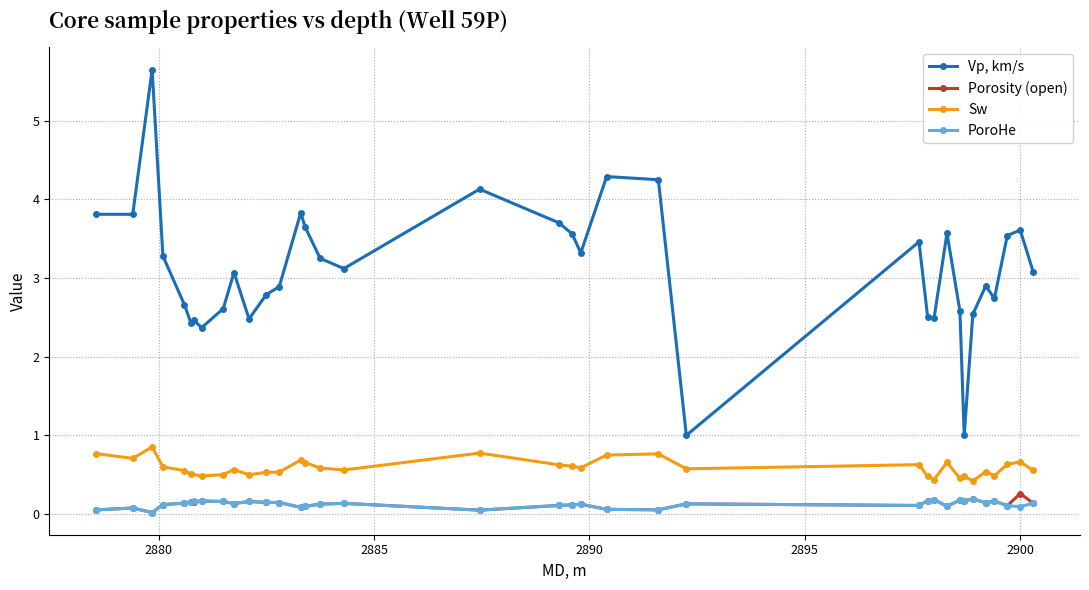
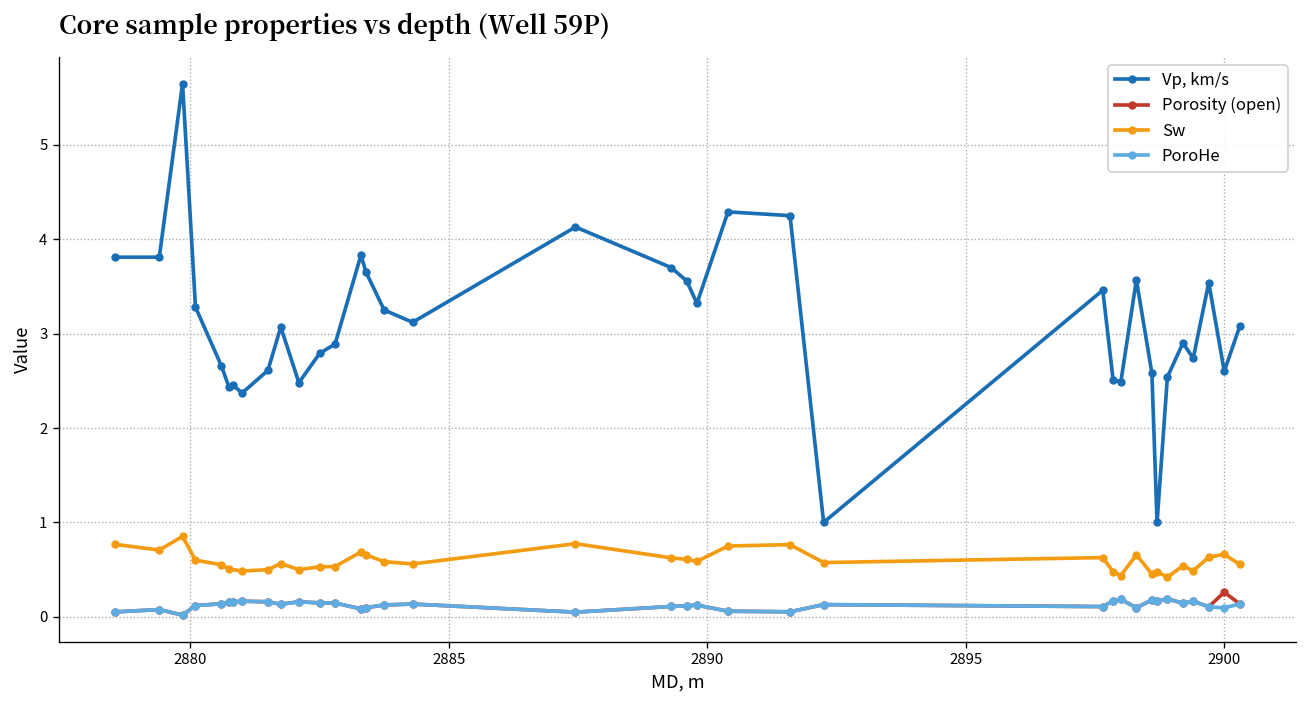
Vp, km/s, 2900: 3.6 -> 2.6
